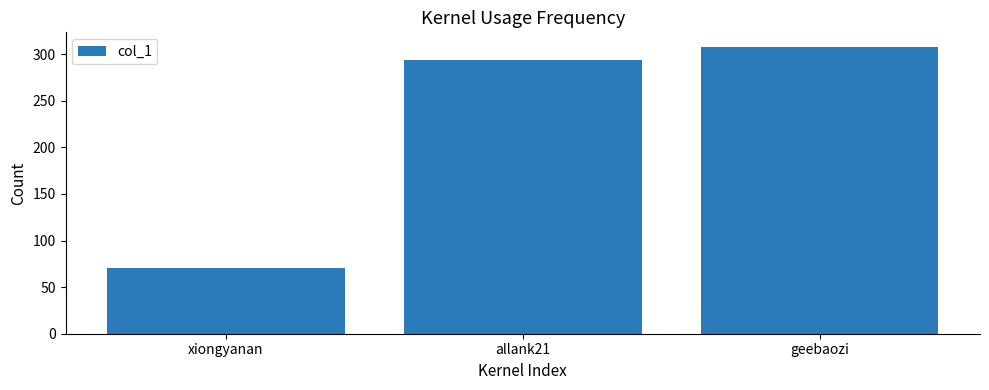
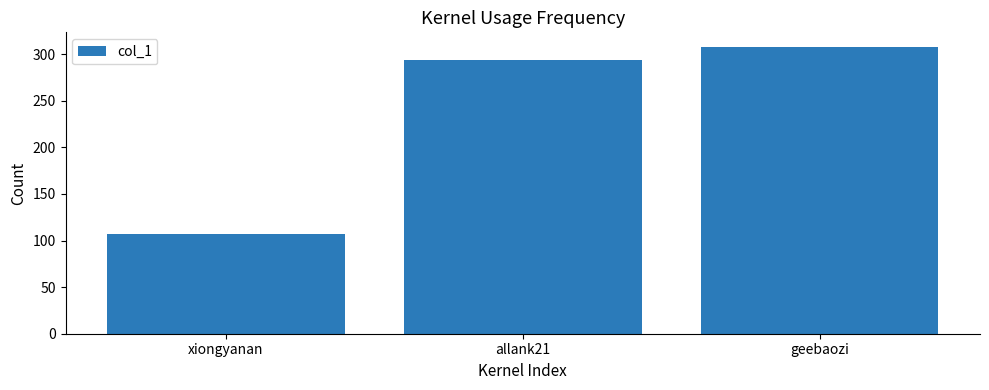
xiongyanan: 70 -> 110
